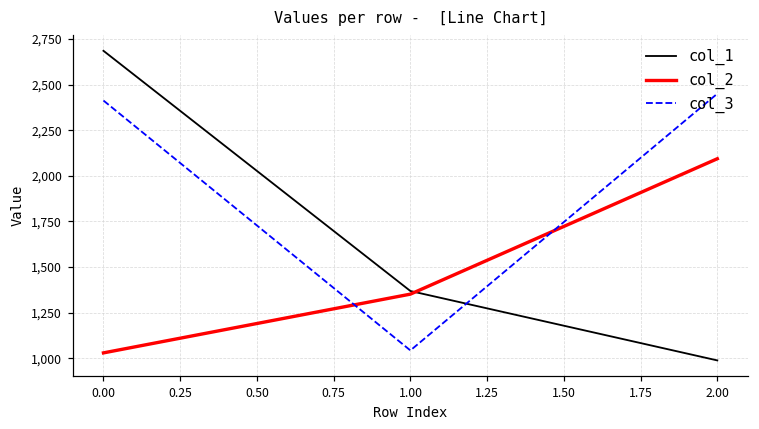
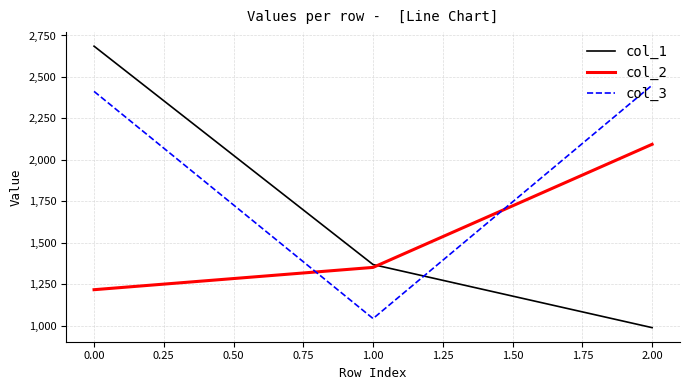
col_2, 0.00: 1,030 -> 1,220
